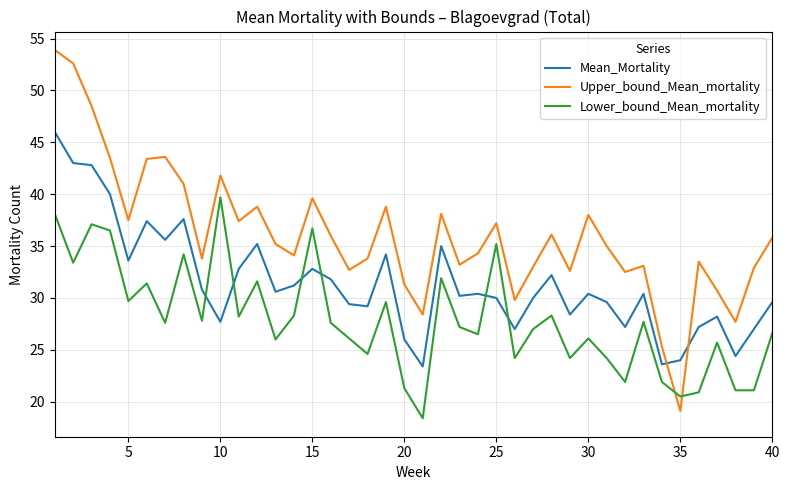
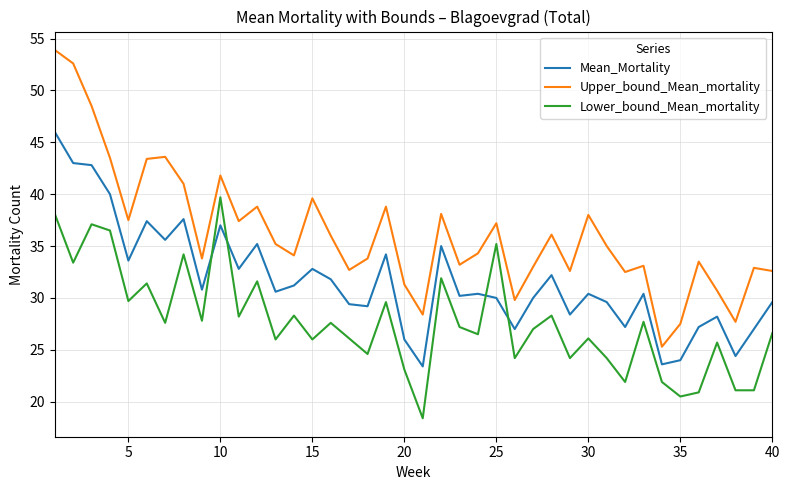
Mean_Mortality, 10: 27.7 -> 37.0
Lower_bound_Mean_mortality, 15: 36.7 -> 26.0
Lower_bound_Mean_mortality, 20: 21.3 -> 23.1
Upper_bound_Mean_mortality, 35: 19.1 -> 27.5
Upper_bound_Mean_mortality, 40: 35.8 -> 32.6
